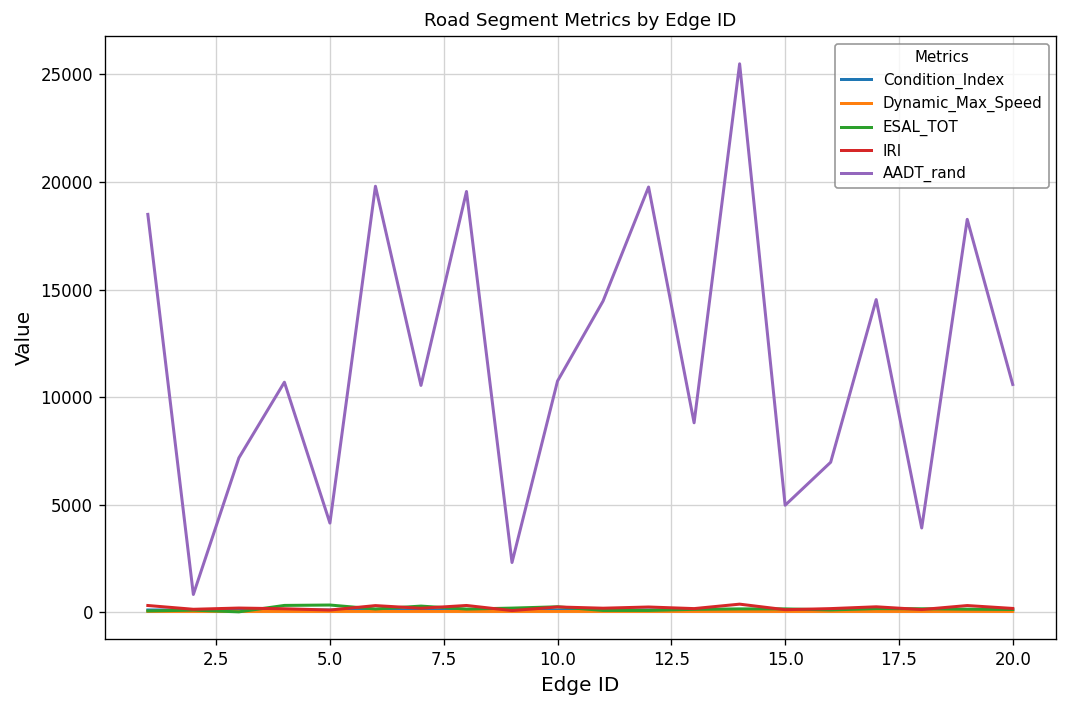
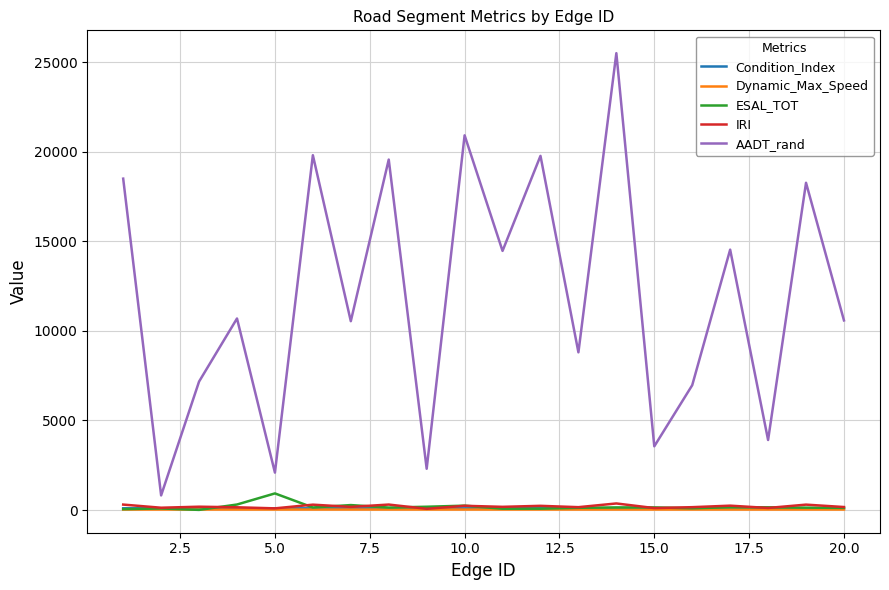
ESAL_TOT, 5.0: 300 -> 900
AADT_rand, 5.0: 4100 -> 2100
AADT_rand, 10.0: 10700 -> 20900
AADT_rand, 15.0: 5000 -> 3600
